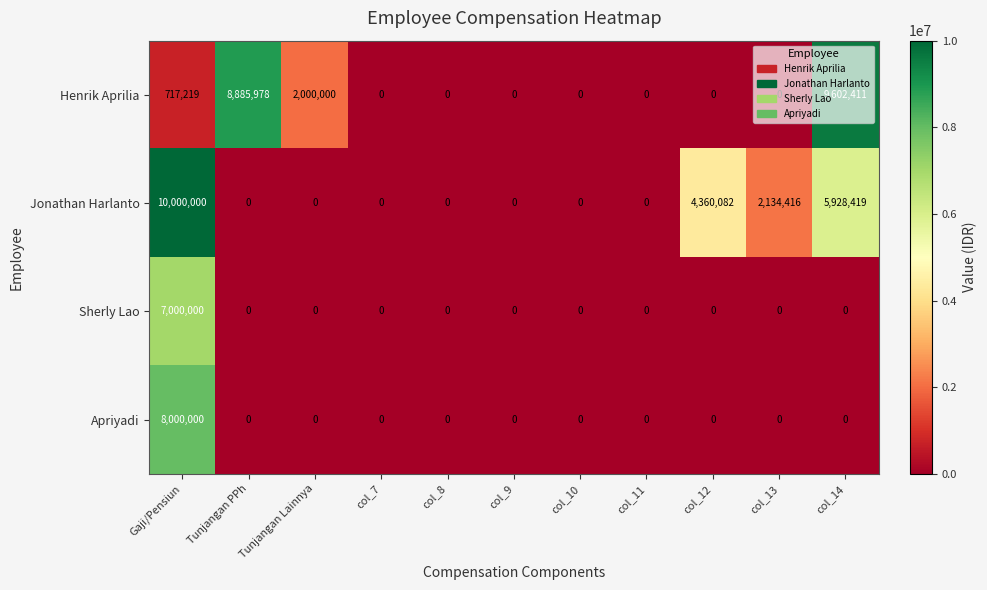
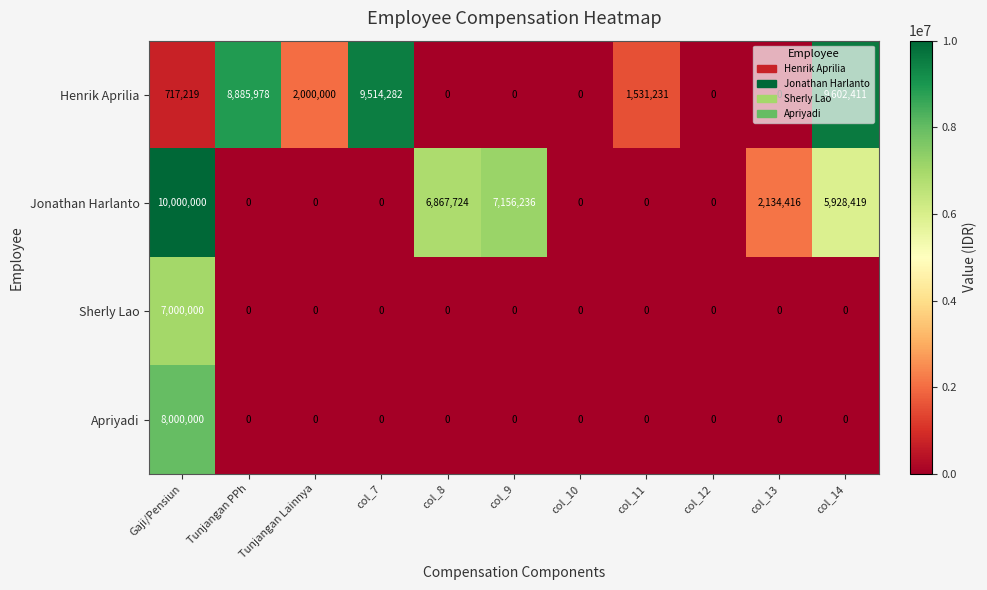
Henrik Aprilia, col_7: 0 -> 9,514,282
Henrik Aprilia, col_11: 0 -> 1,531,231
Jonathan Harlanto, col_8: 0 -> 6,867,724
Jonathan Harlanto, col_9: 0 -> 7,156,236
Jonathan Harlanto, col_12: 4,360,082 -> 0
